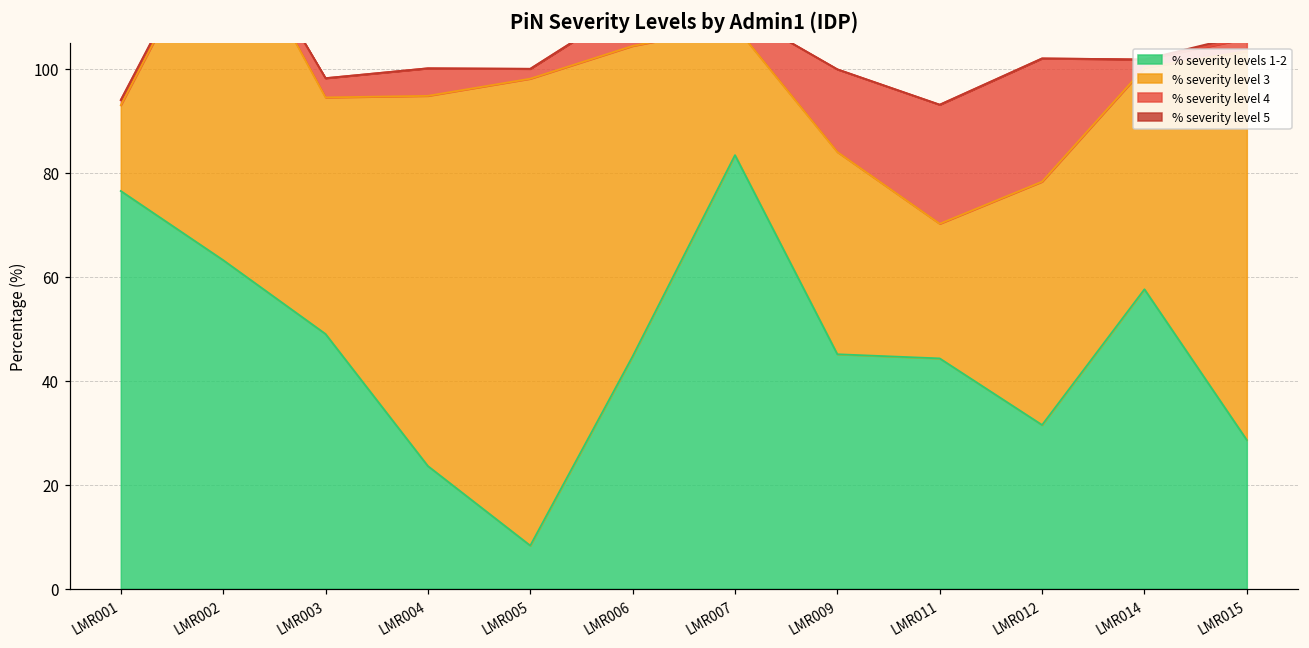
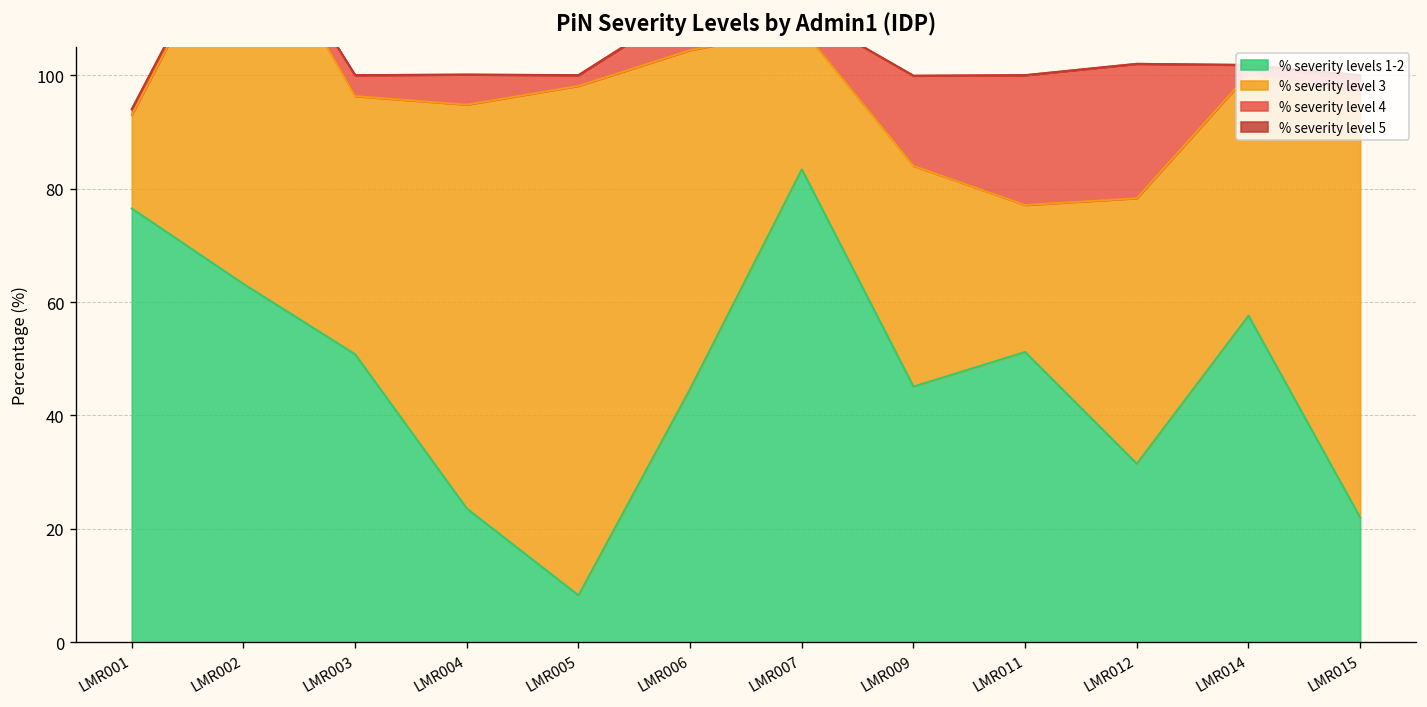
% severity levels 1-2, LMR003: 49 -> 51
% severity levels 1-2, LMR011: 44 -> 51
% severity levels 1-2, LMR015: 29 -> 22
